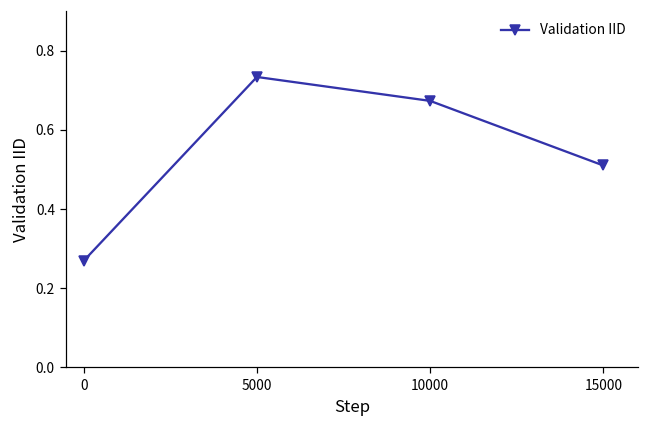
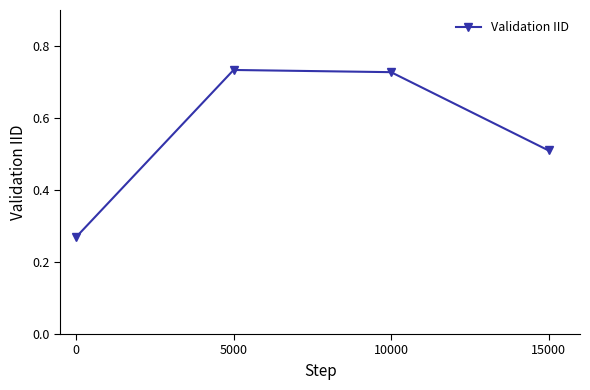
10000: 0.67 -> 0.73
